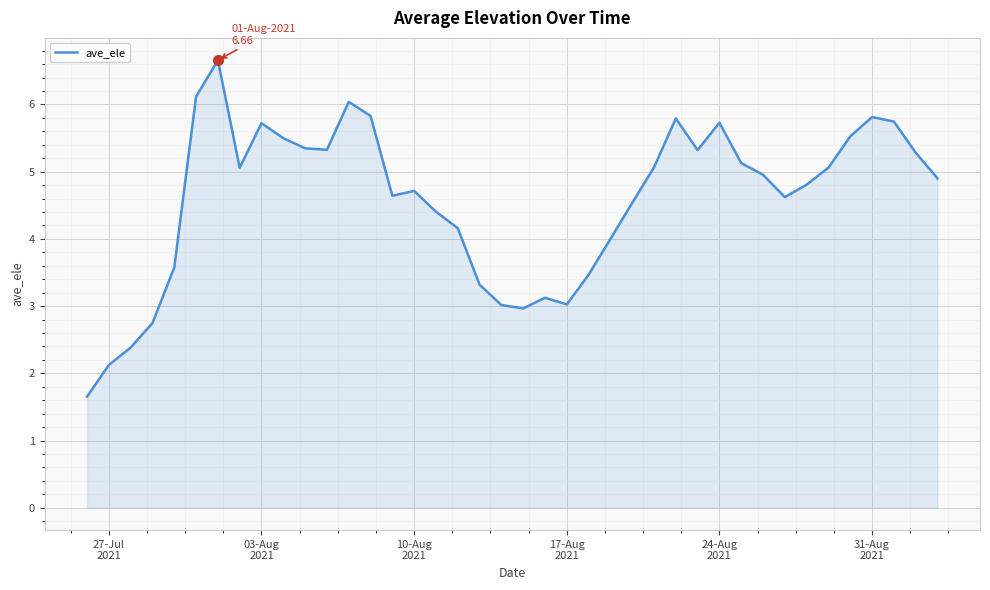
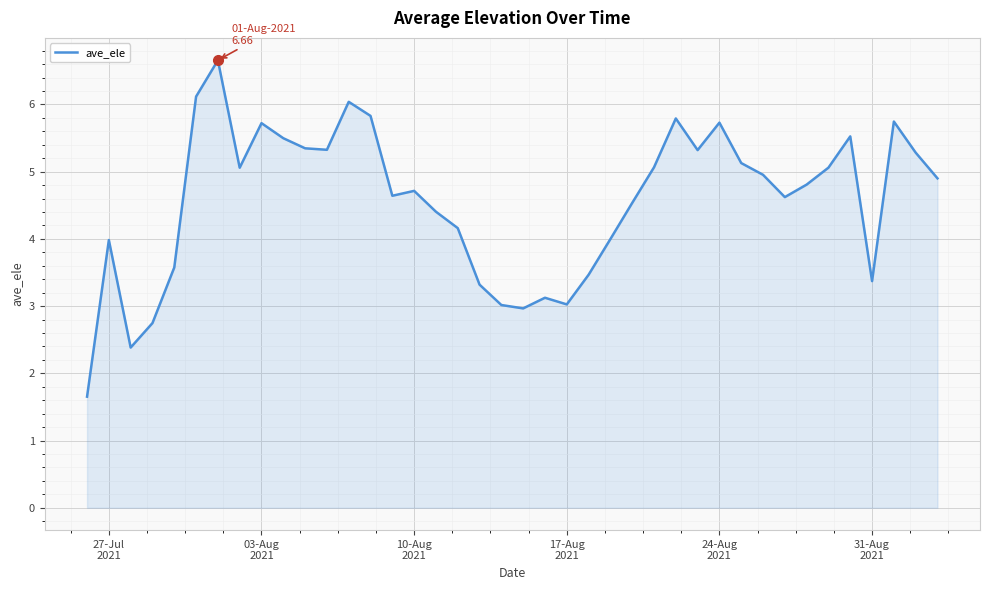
ave_ele, 27-Jul 2021: 2.1 -> 4.0
ave_ele, 31-Aug 2021: 5.8 -> 3.4
